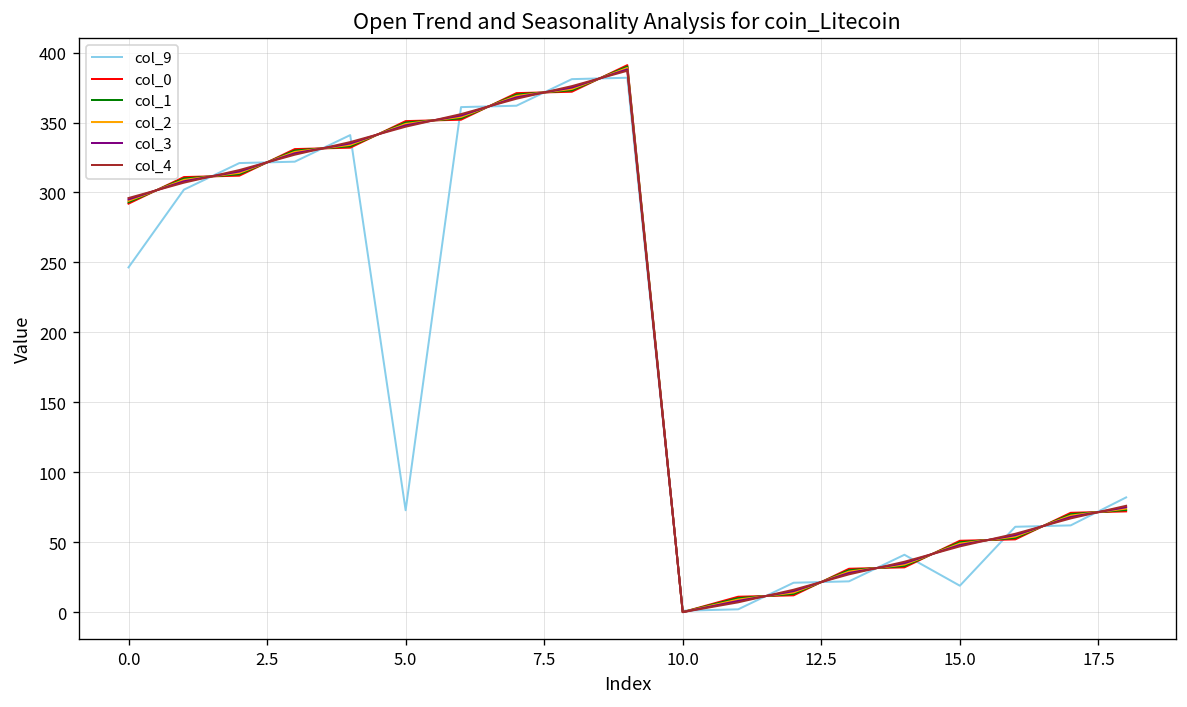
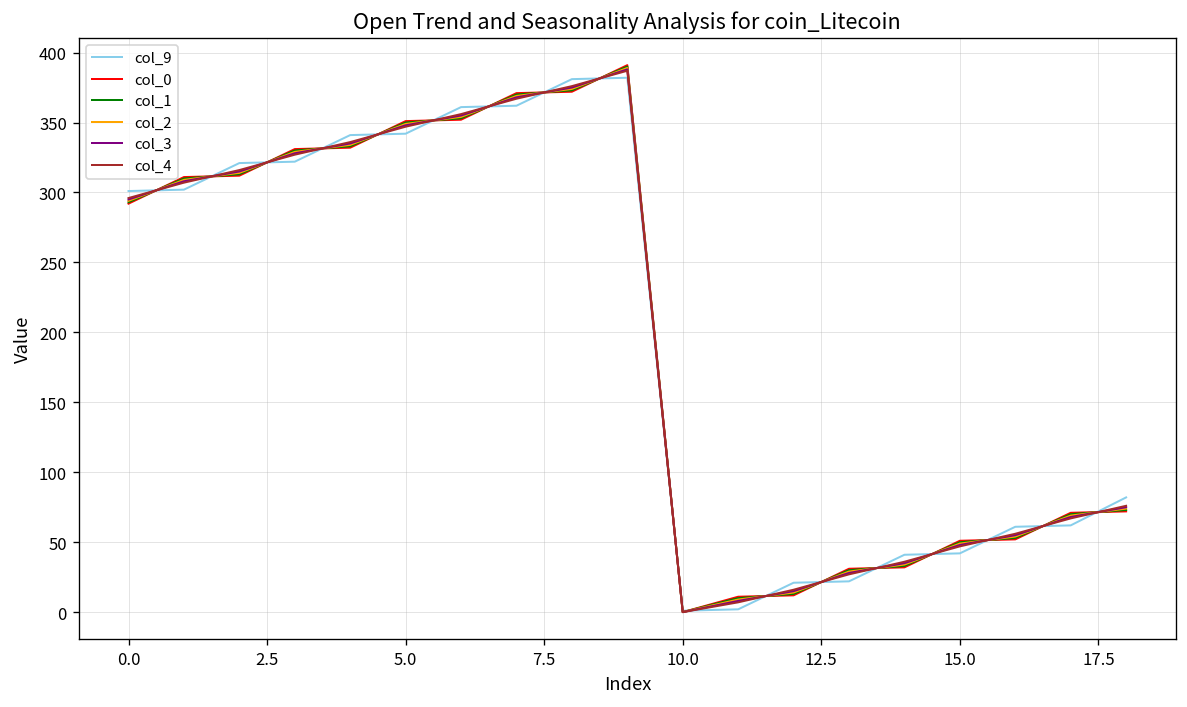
col_9, 0.0: 246 -> 301
col_9, 5.0: 73 -> 342
col_9, 15.0: 19 -> 42
